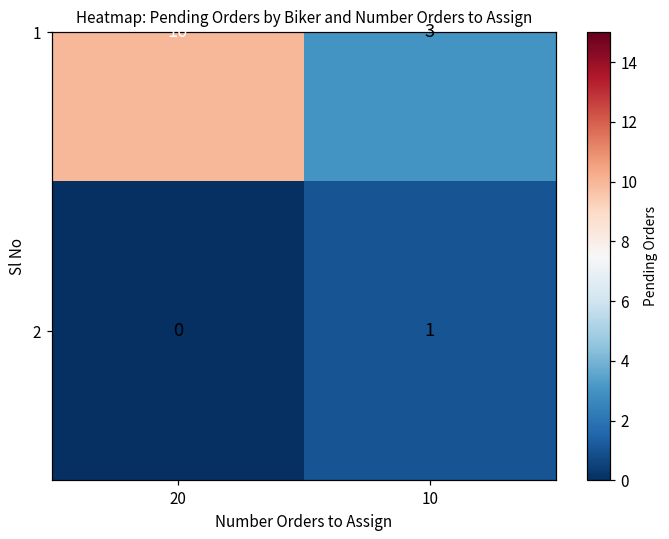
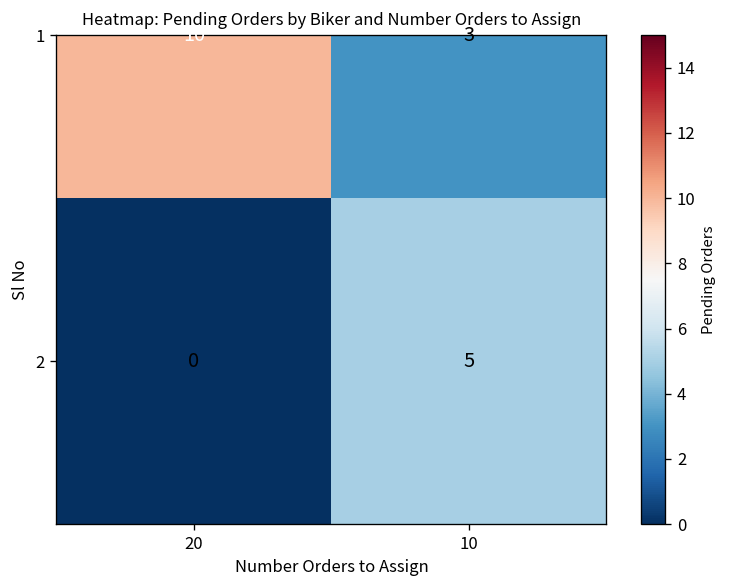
2, 10: 1 -> 5
